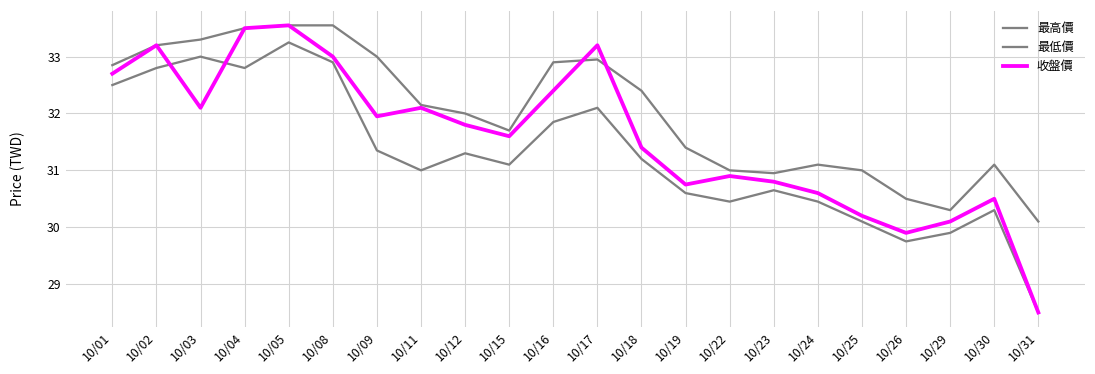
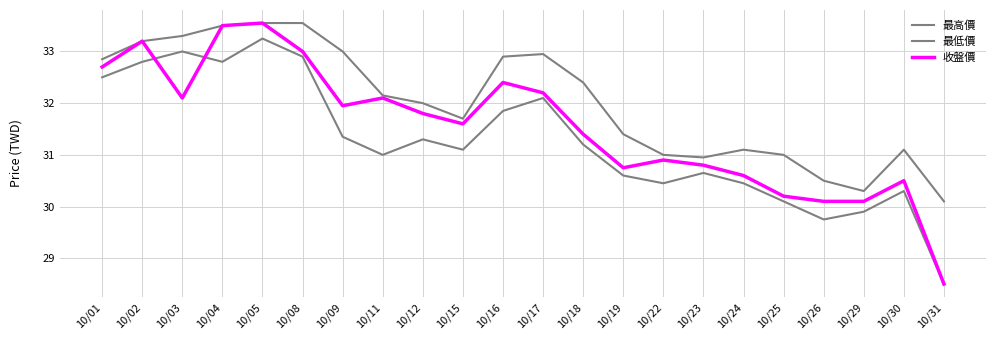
收盤價, 10/17: 33.2 -> 32.2
收盤價, 10/26: 29.9 -> 30.1
